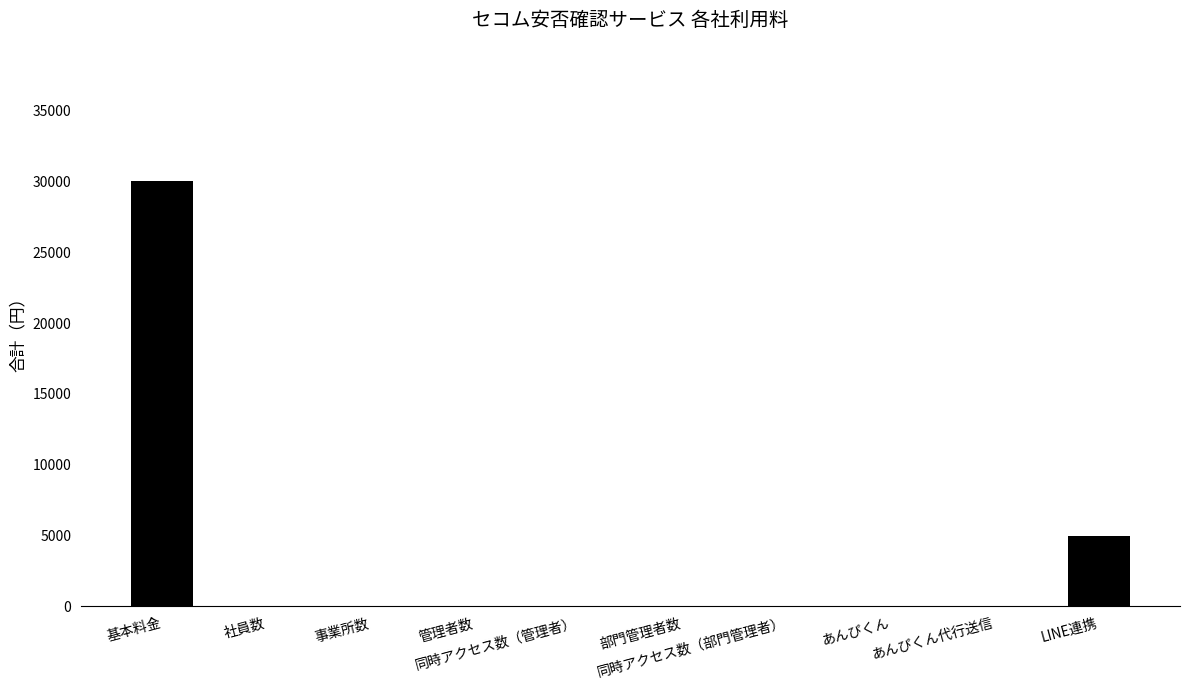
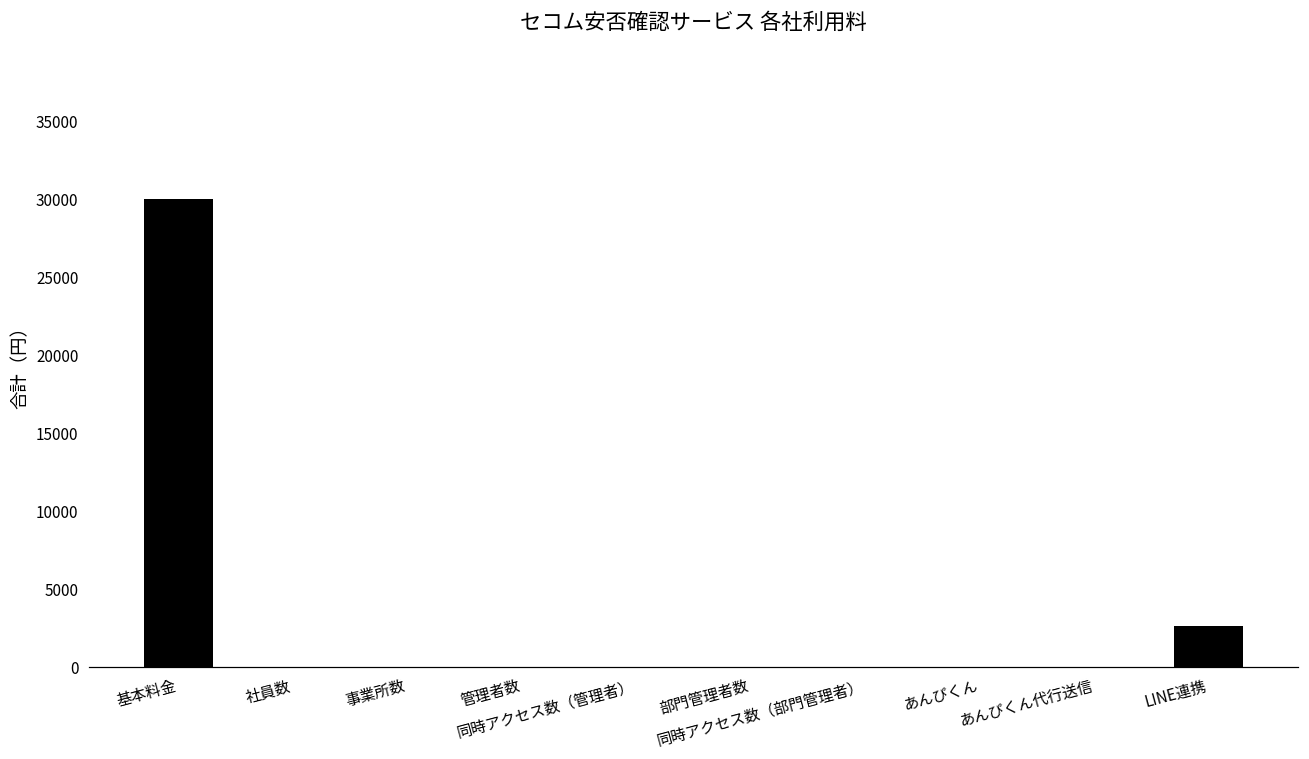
LINE連携: 5000 -> 2700
